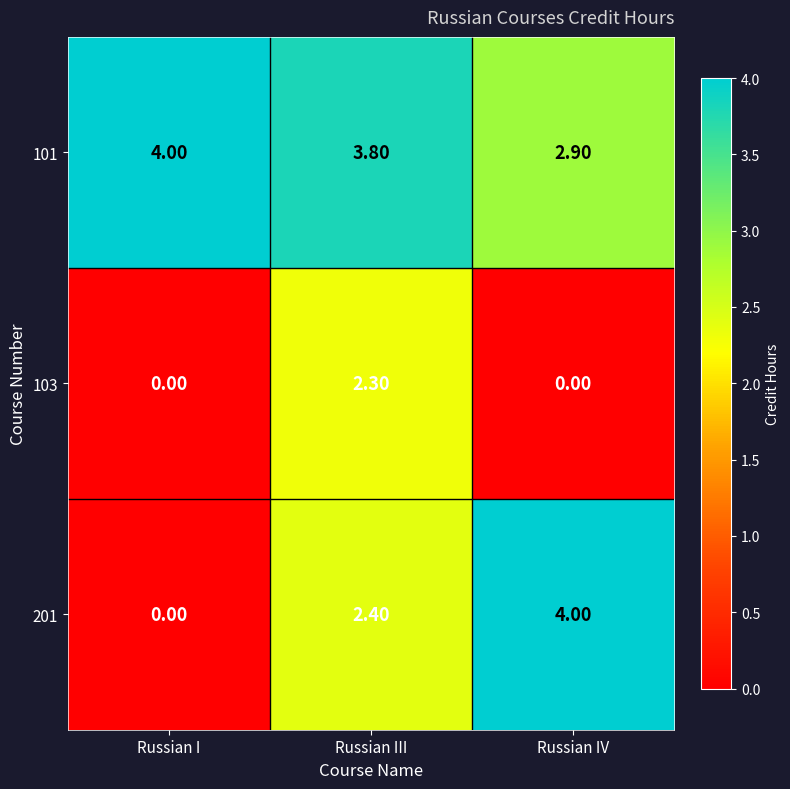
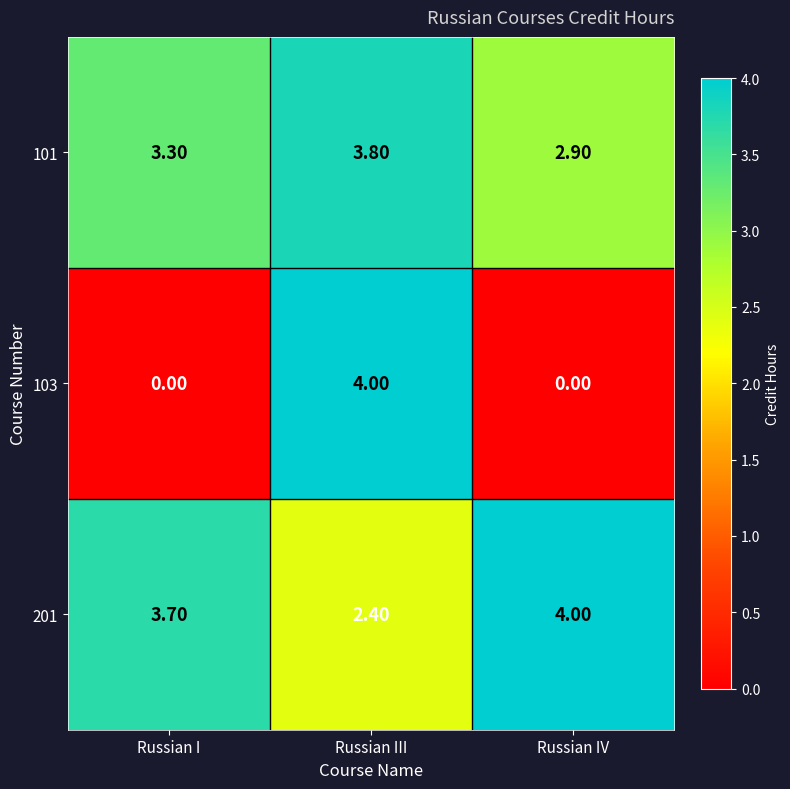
101, Russian I: 4.00 -> 3.30
103, Russian III: 2.30 -> 4.00
201, Russian I: 0.00 -> 3.70
